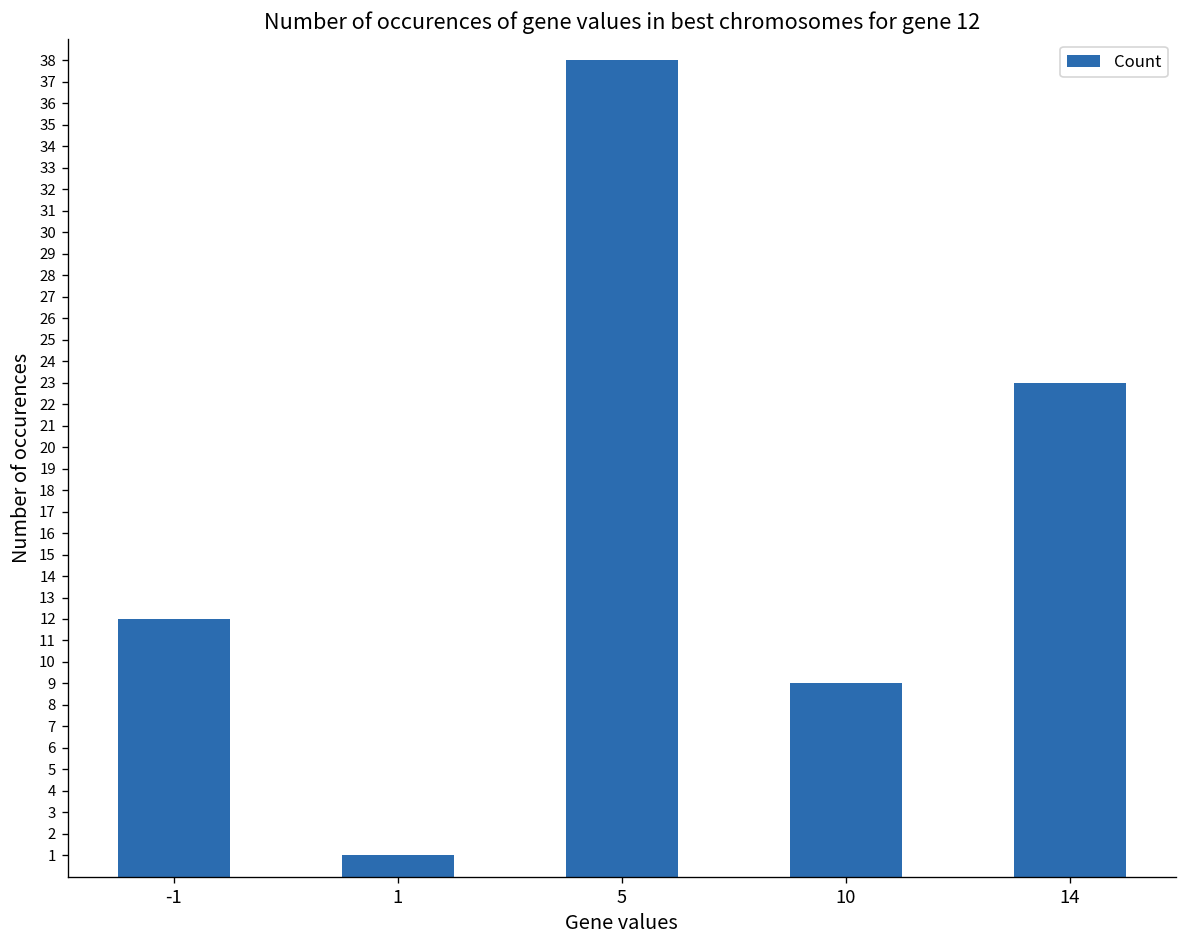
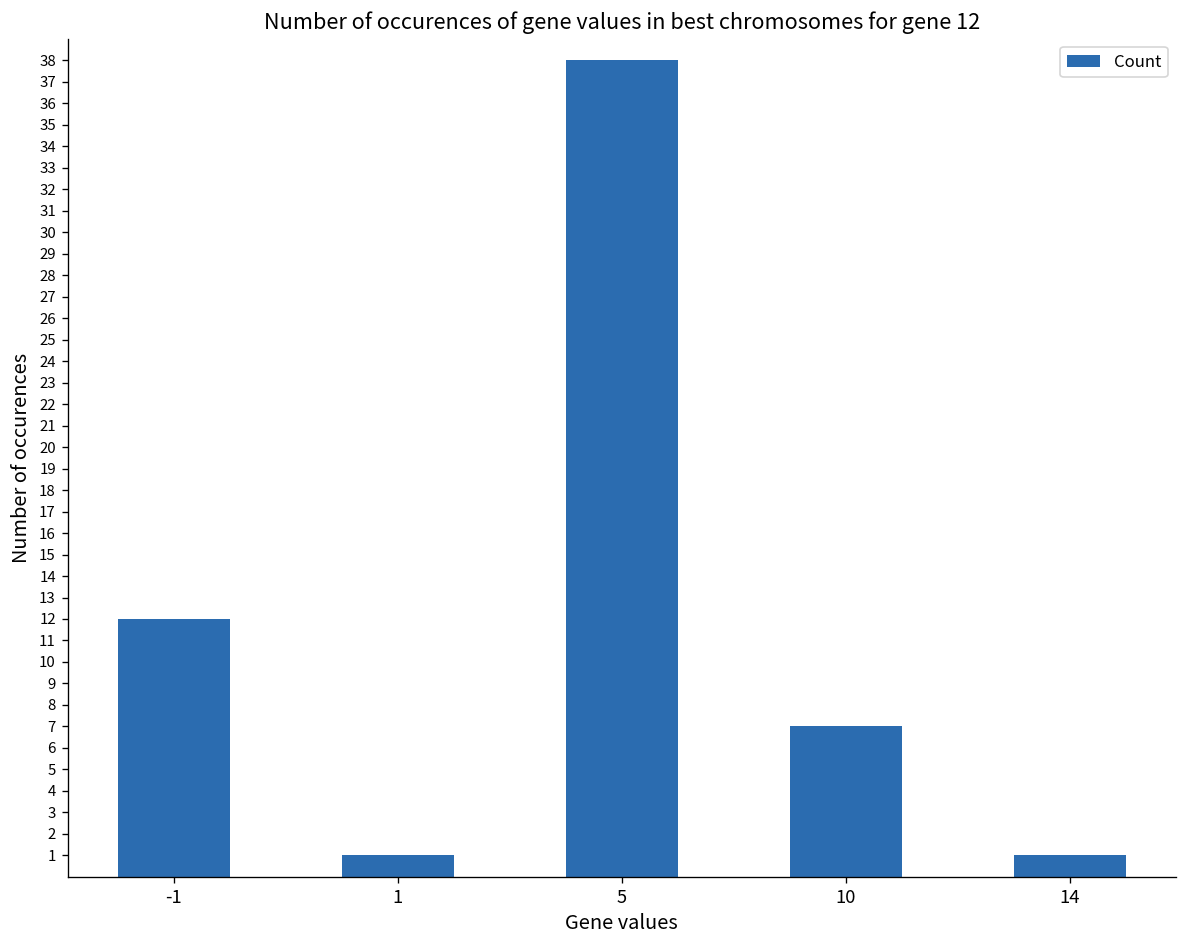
10: 9 -> 7
14: 23 -> 1
